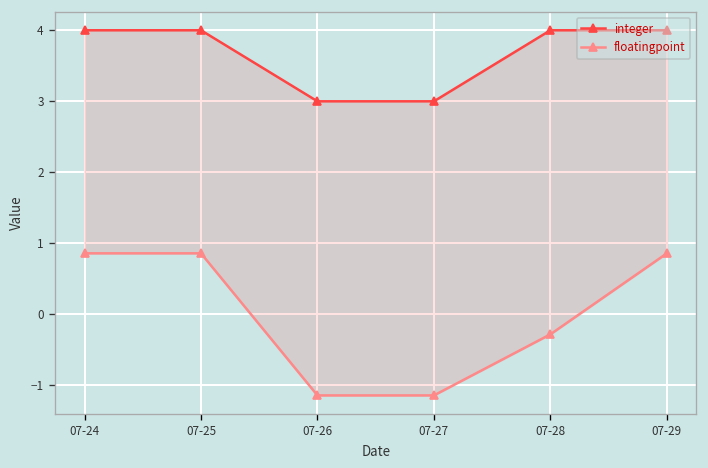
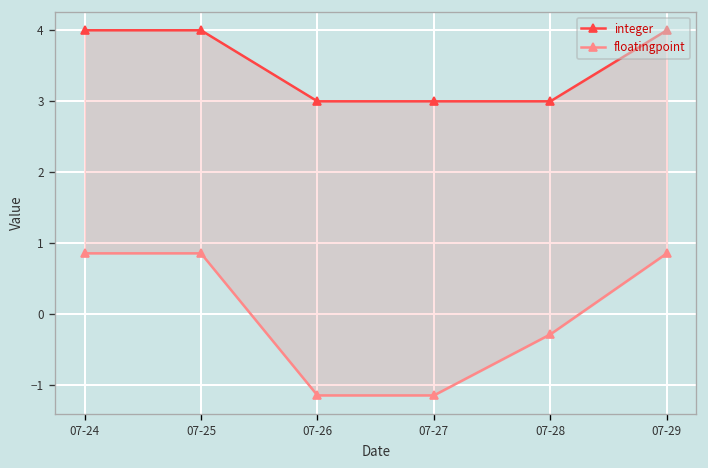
integer, 07-28: 4 -> 3
